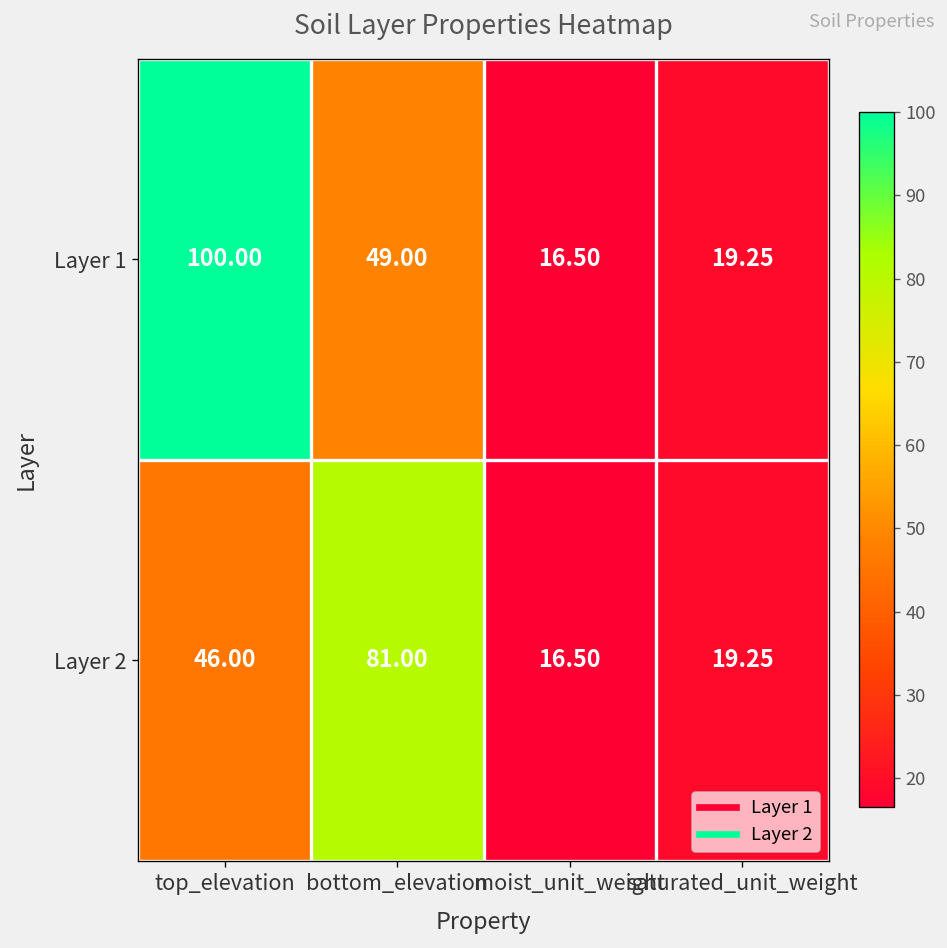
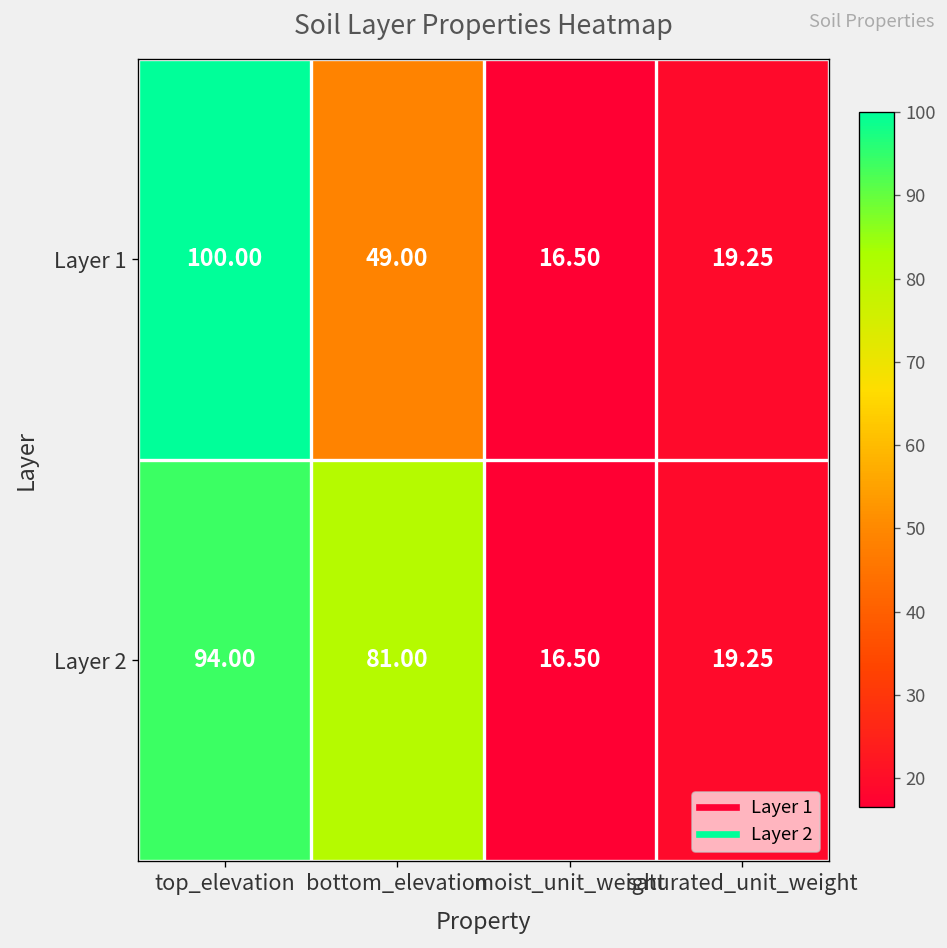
Layer 2, top_elevation: 46.00 -> 94.00
